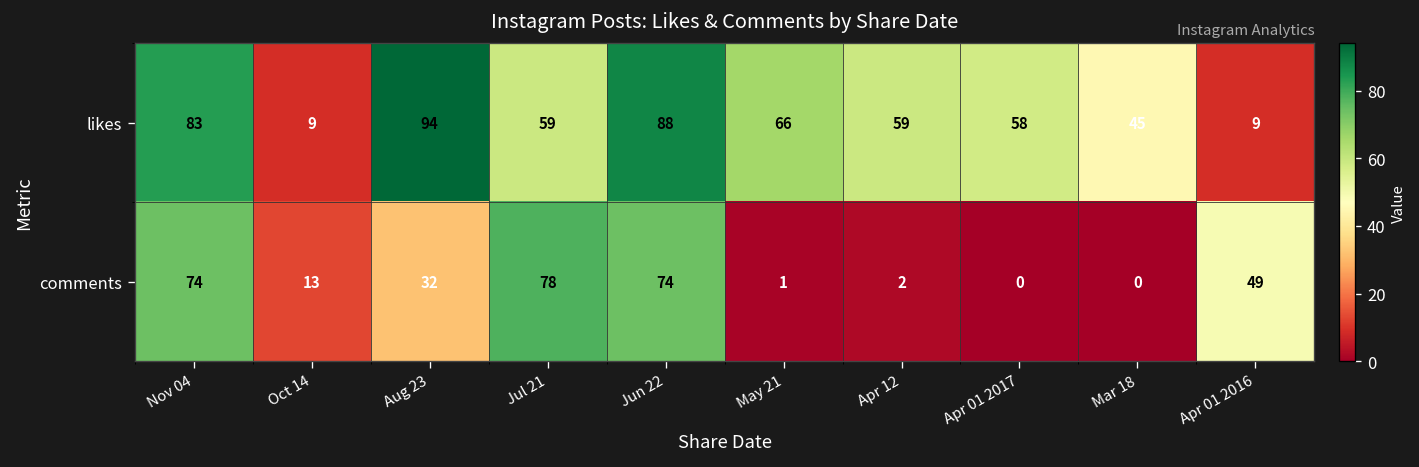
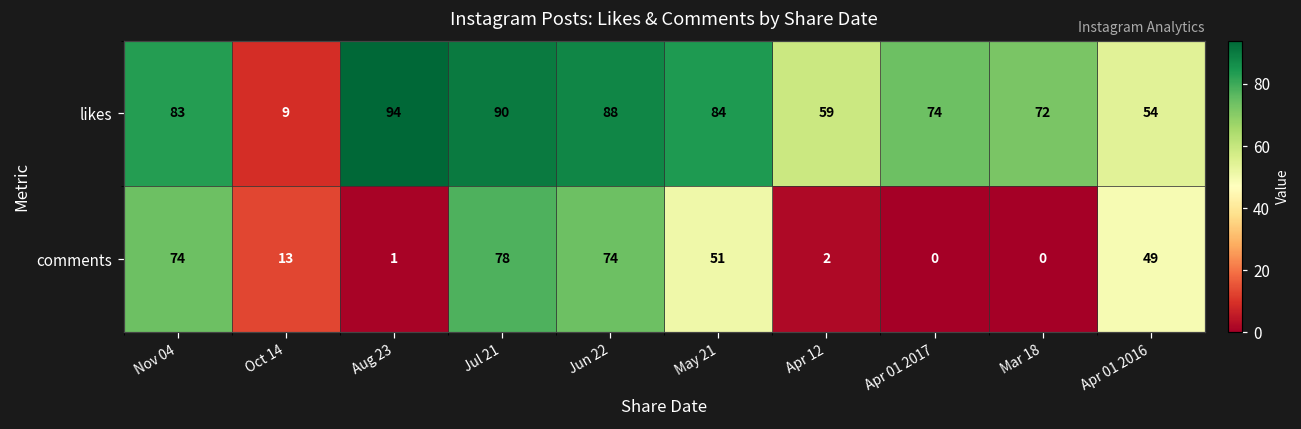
likes, Jul 21: 59 -> 90
likes, May 21: 66 -> 84
likes, Apr 01 2017: 58 -> 74
likes, Mar 18: 45 -> 72
likes, Apr 01 2016: 9 -> 54
comments, Aug 23: 32 -> 1
comments, May 21: 1 -> 51
